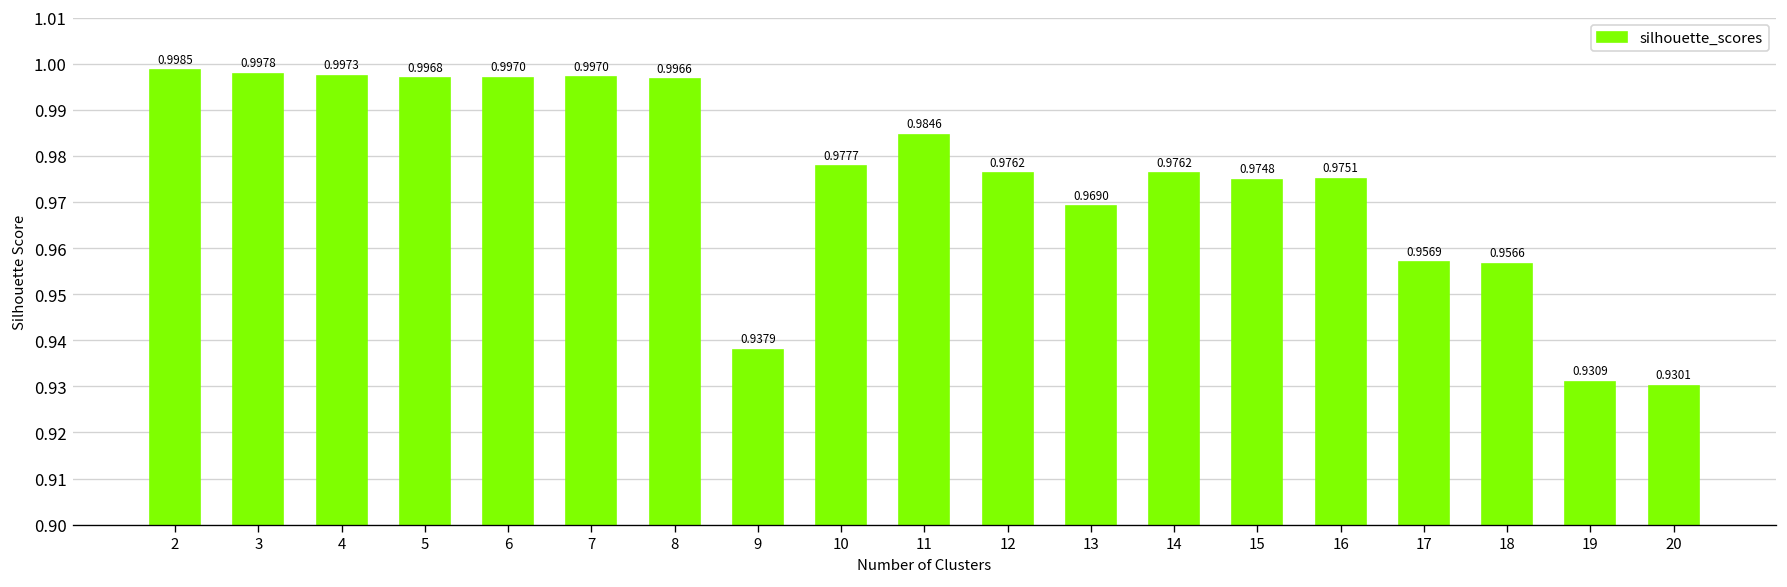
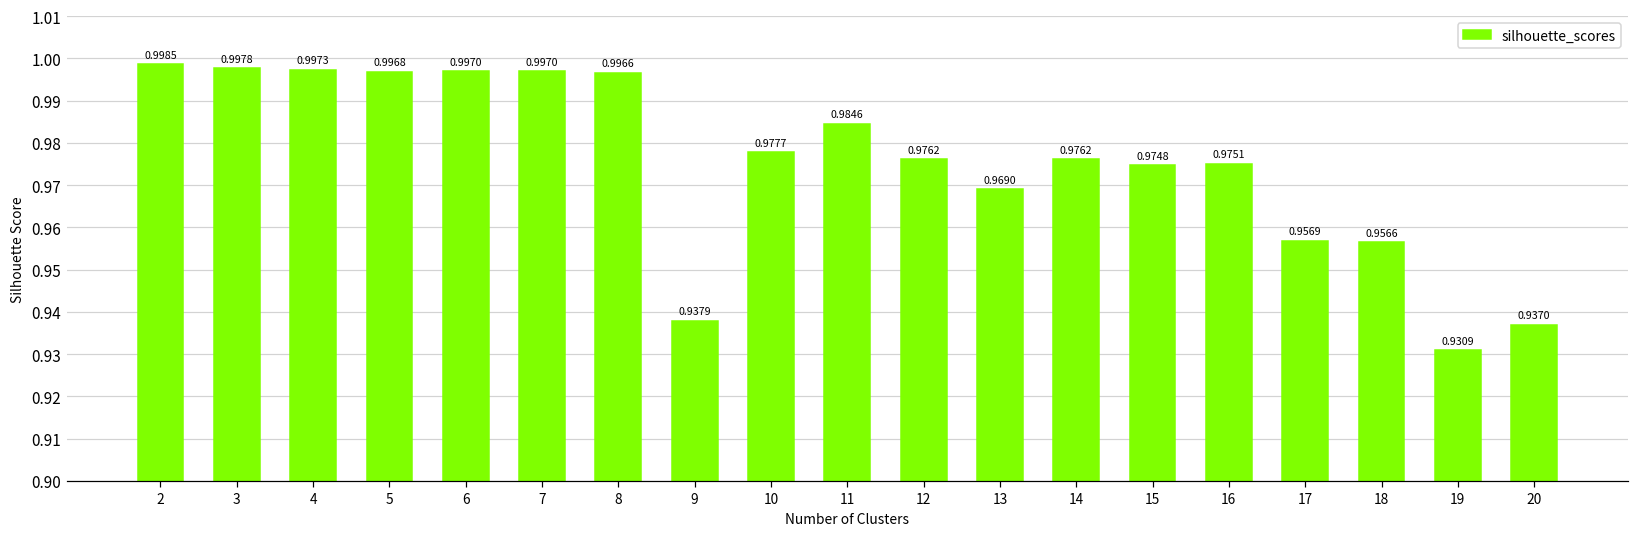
20: 0.9301 -> 0.9370
